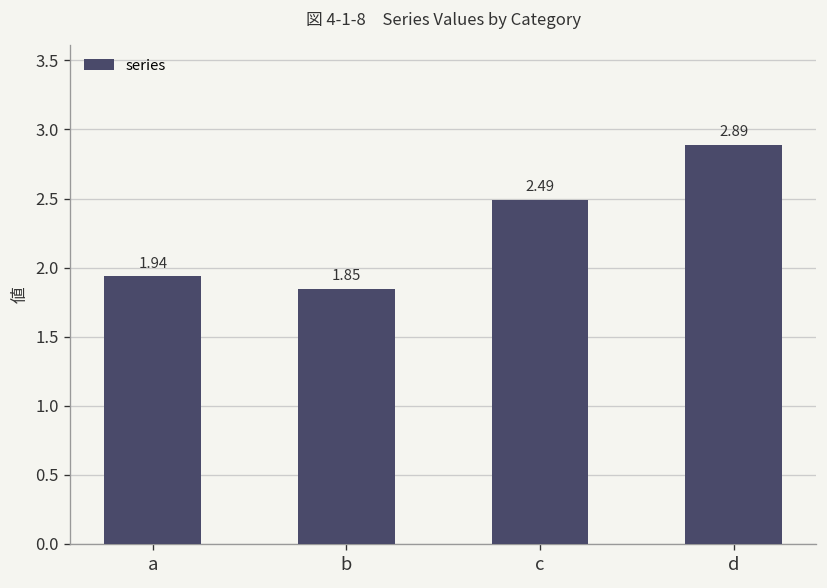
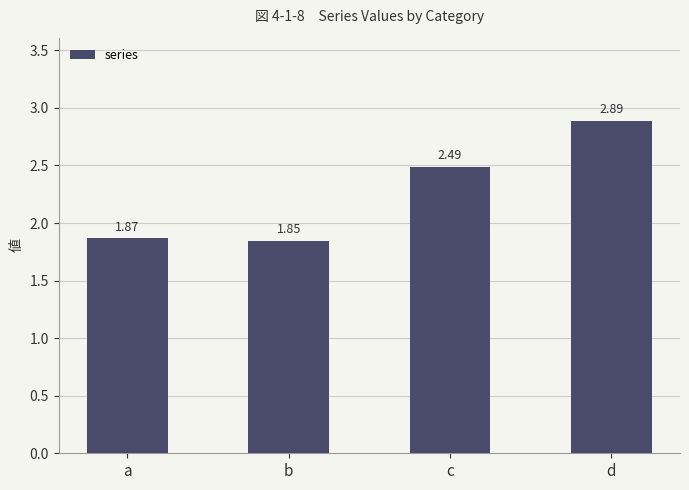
a: 1.94 -> 1.87
